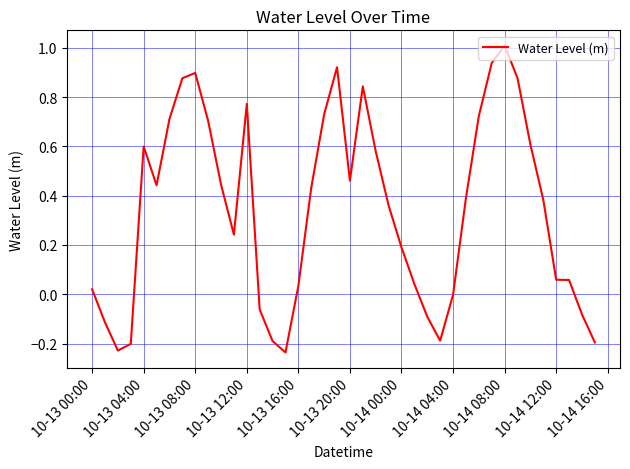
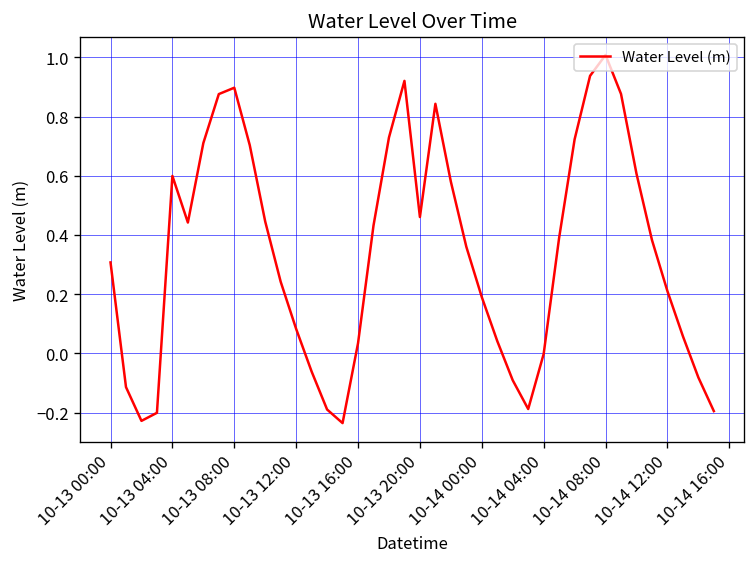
10-13 00:00: 0.02 -> 0.31
10-13 12:00: 0.77 -> 0.08
10-14 12:00: 0.06 -> 0.21
